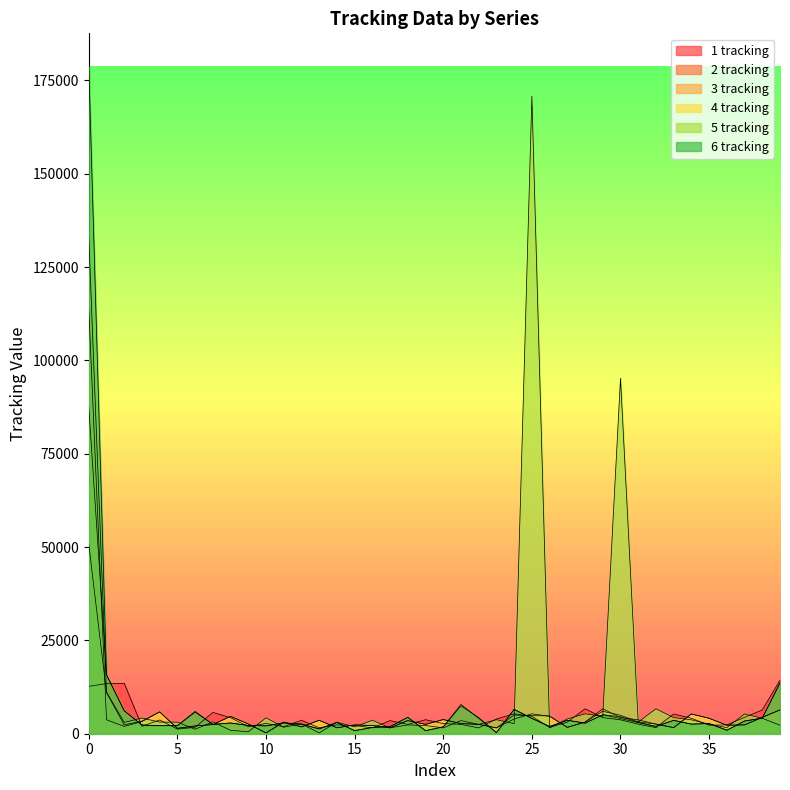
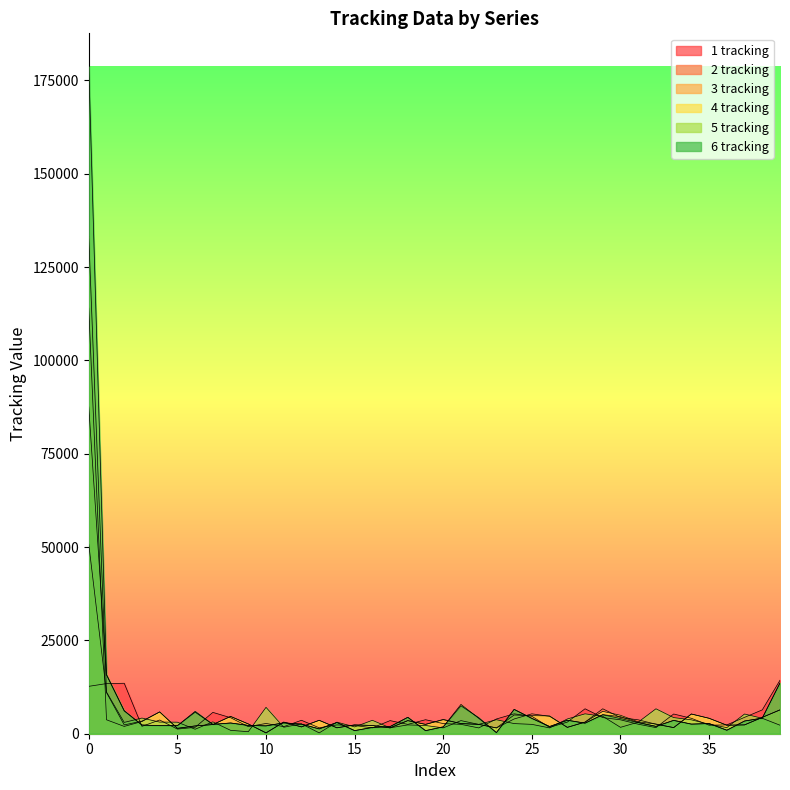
5 tracking, 10: 4000 -> 7000
5 tracking, 25: 171000 -> 3000
5 tracking, 30: 95000 -> 2000
